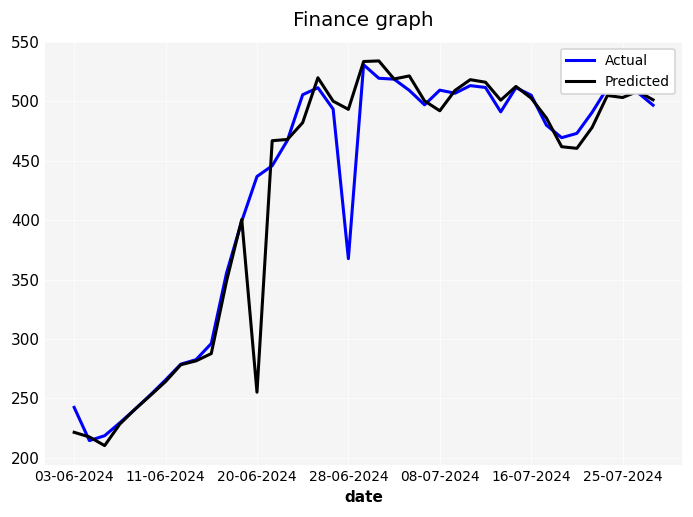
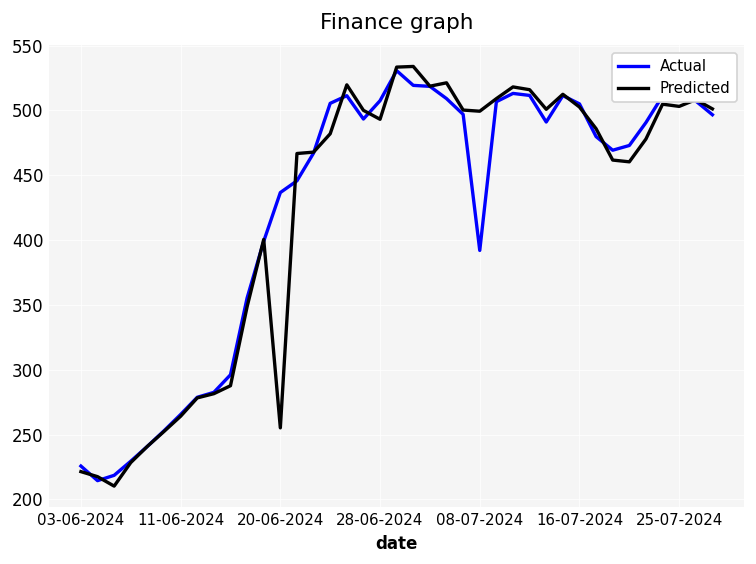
Actual, 03-06-2024: 242 -> 226
Actual, 28-06-2024: 368 -> 508
Actual, 08-07-2024: 509 -> 392
Predicted, 08-07-2024: 492 -> 499
